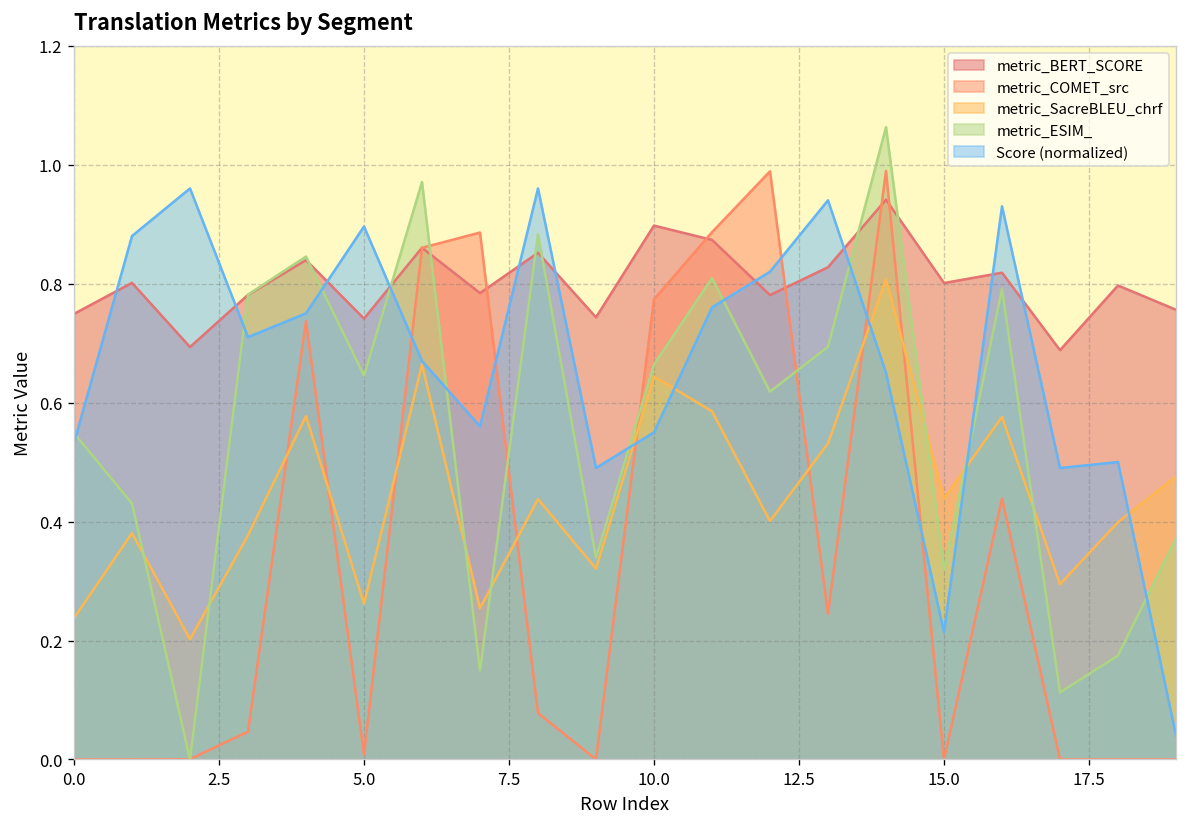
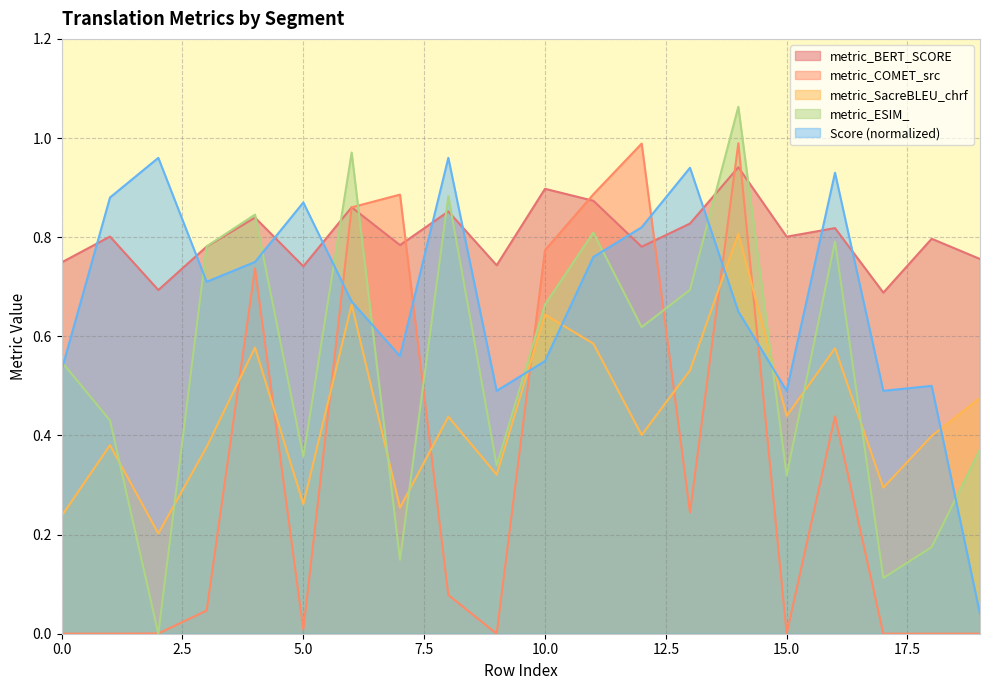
metric_ESIM_, 5.0: 0.65 -> 0.36
Score (normalized), 5.0: 0.90 -> 0.87
Score (normalized), 15.0: 0.21 -> 0.49
